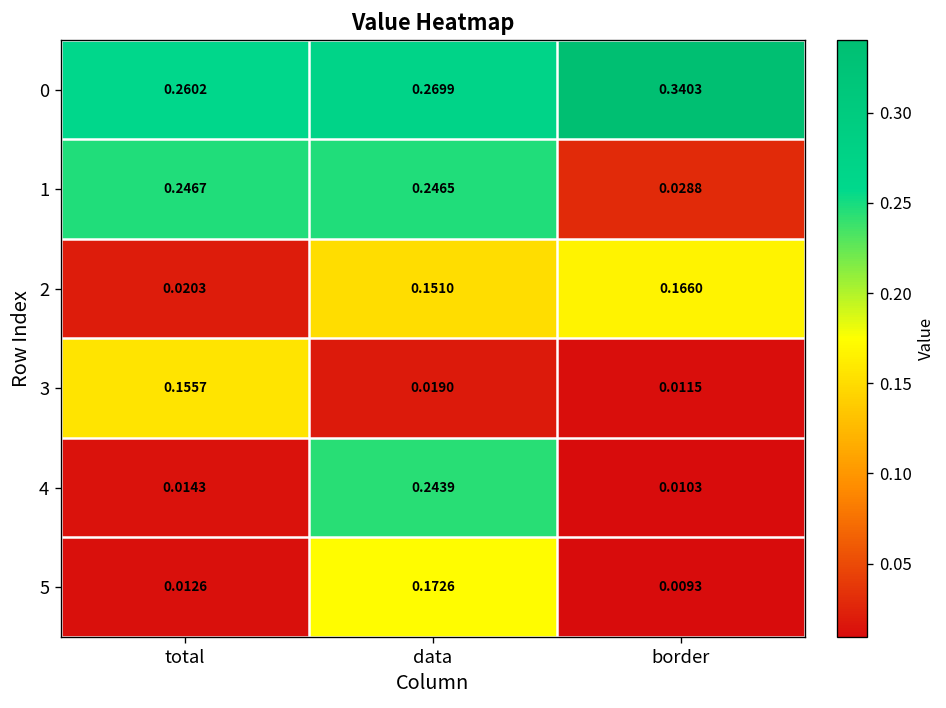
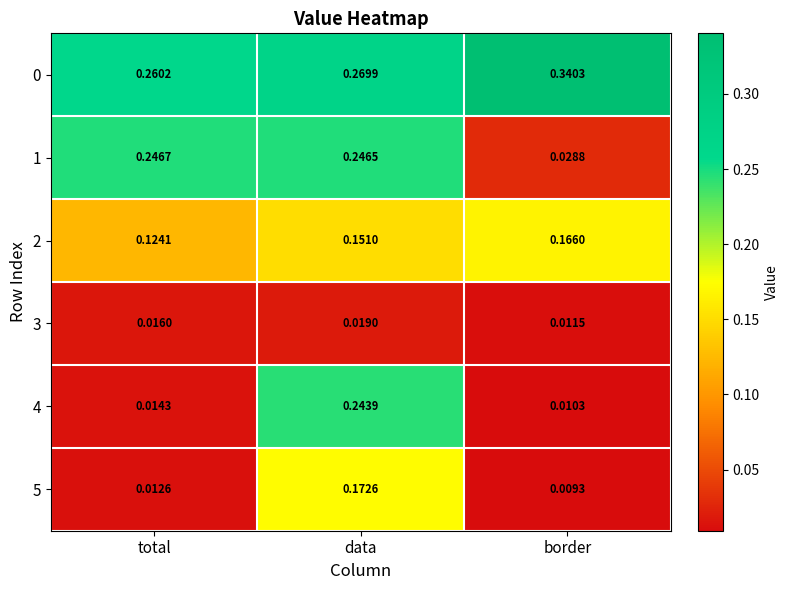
2, total: 0.0203 -> 0.1241
3, total: 0.1557 -> 0.0160
